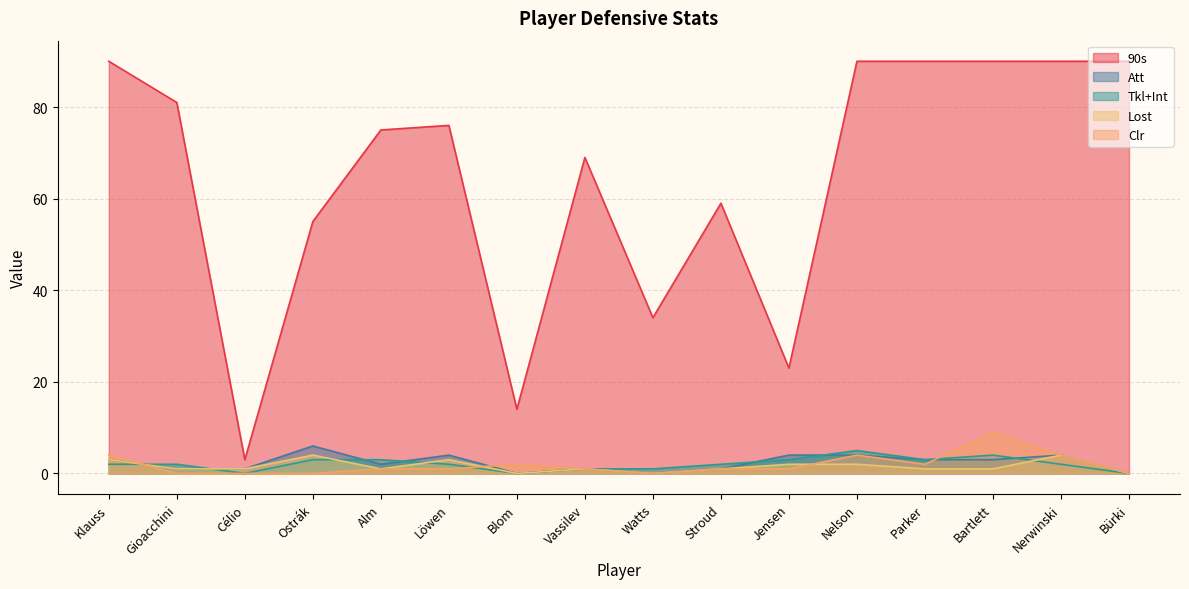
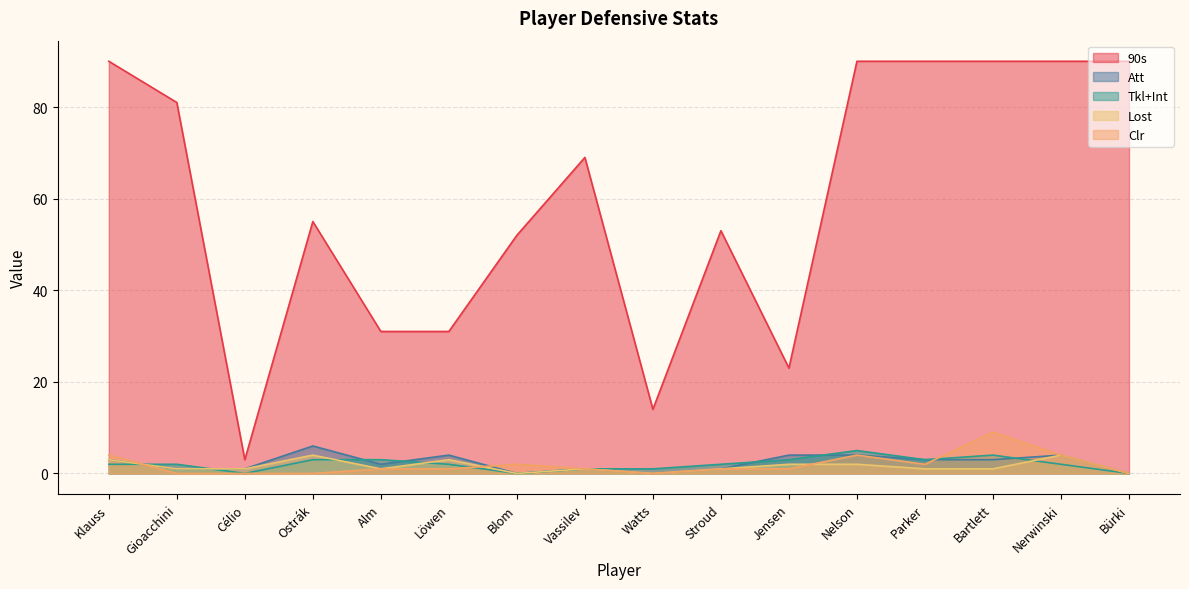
90s, Alm: 75 -> 31
90s, Löwen: 76 -> 31
90s, Blom: 14 -> 52
90s, Watts: 34 -> 14
90s, Stroud: 59 -> 53
